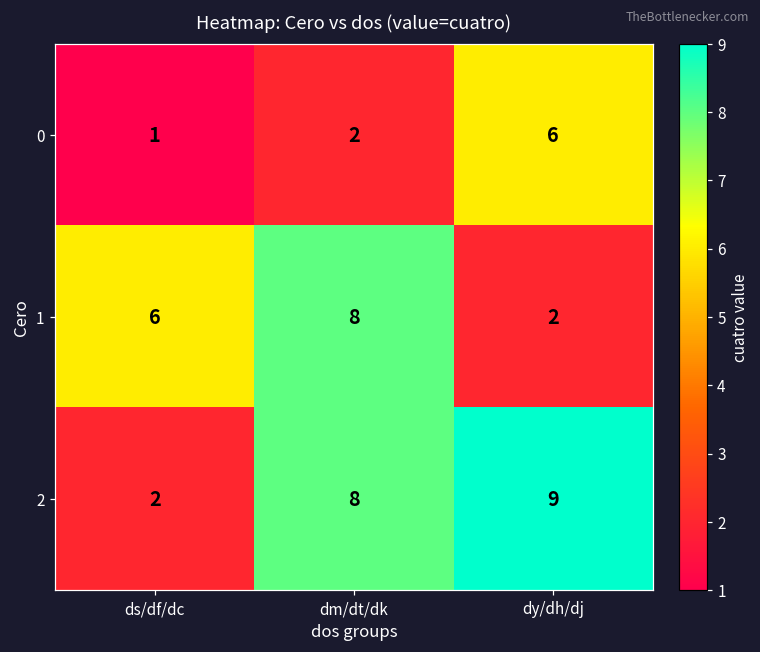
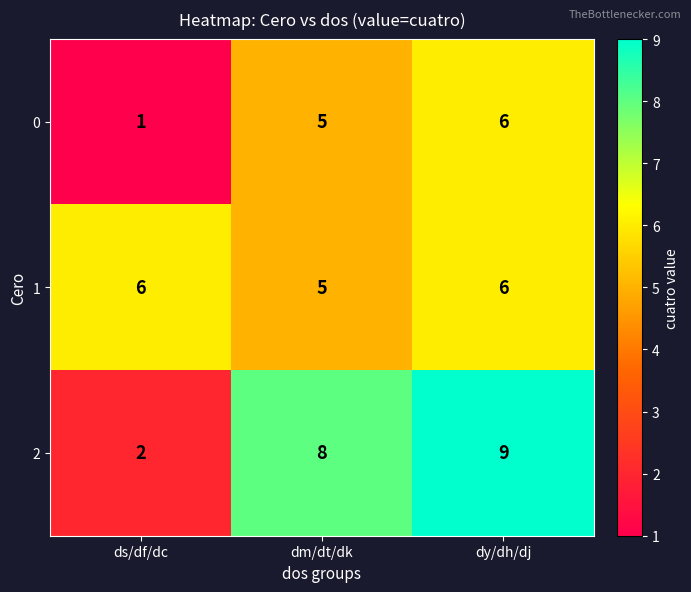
0, dm/dt/dk: 2 -> 5
1, dm/dt/dk: 8 -> 5
1, dy/dh/dj: 2 -> 6
